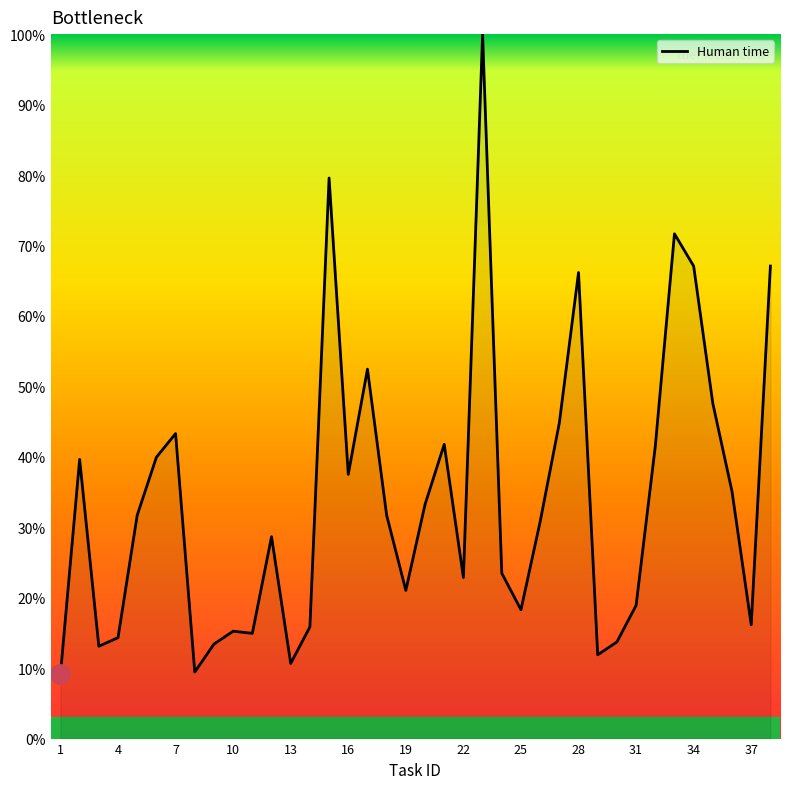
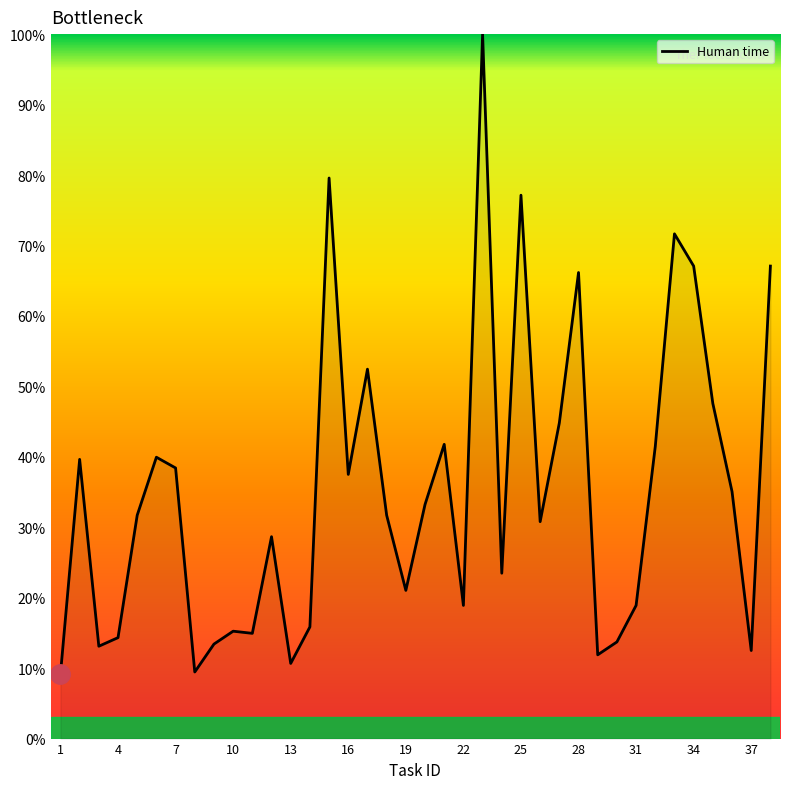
Human time, 7: 43% -> 38%
Human time, 22: 23% -> 19%
Human time, 25: 18% -> 77%
Human time, 37: 16% -> 13%
